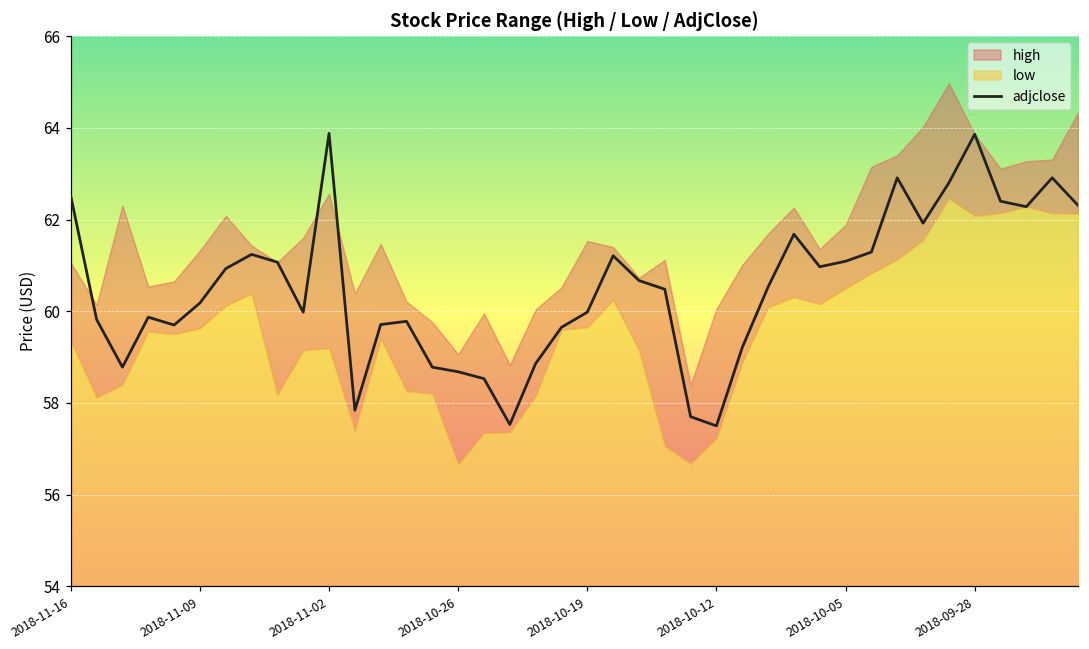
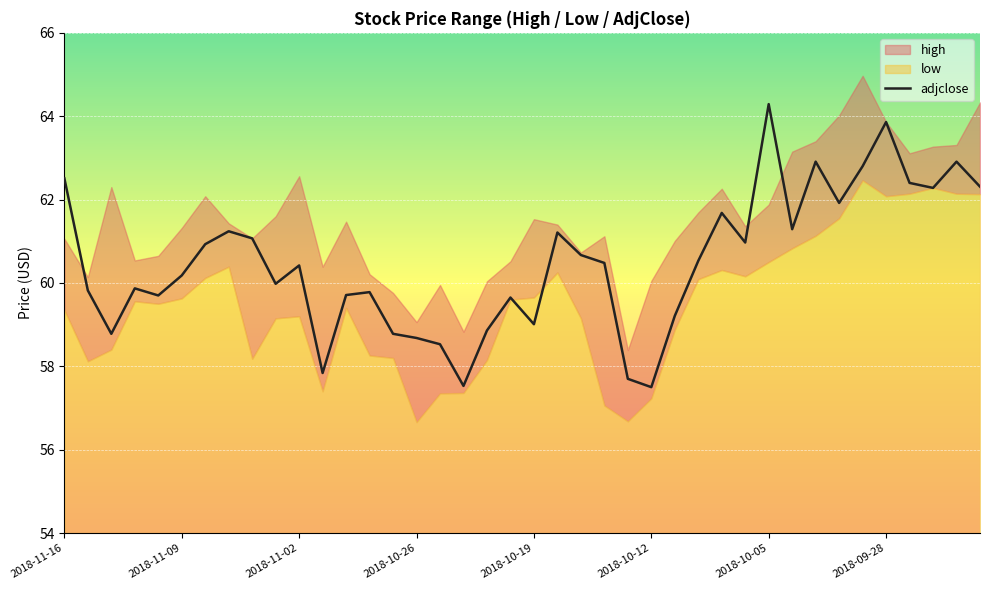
adjclose, 2018-11-02: 63.9 -> 60.4
adjclose, 2018-10-19: 60.0 -> 59.0
adjclose, 2018-10-05: 61.1 -> 64.3
